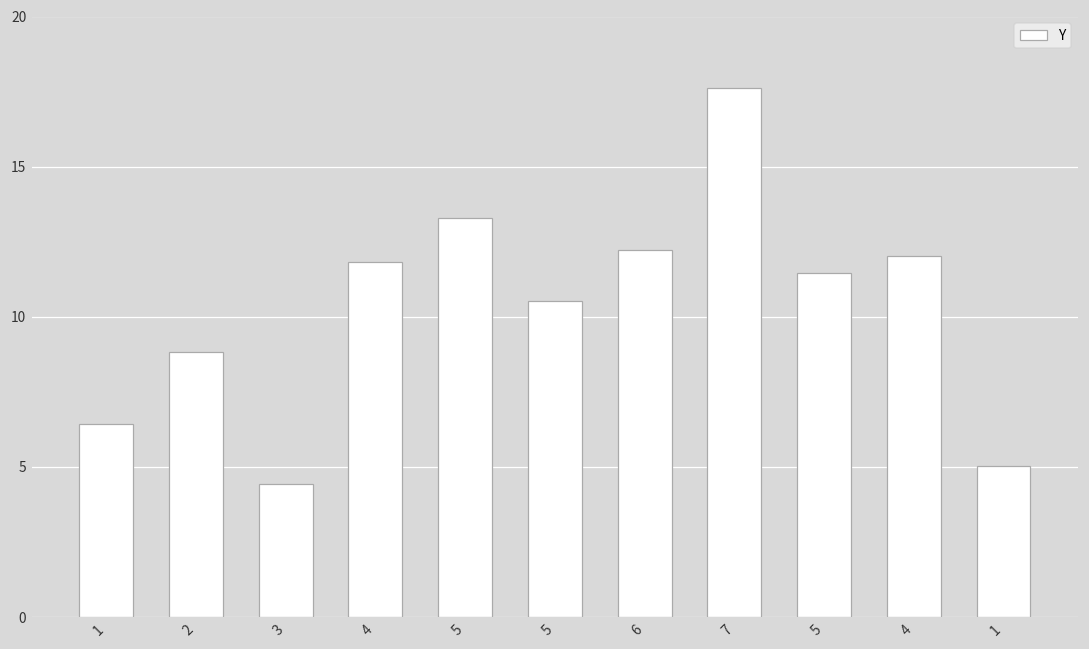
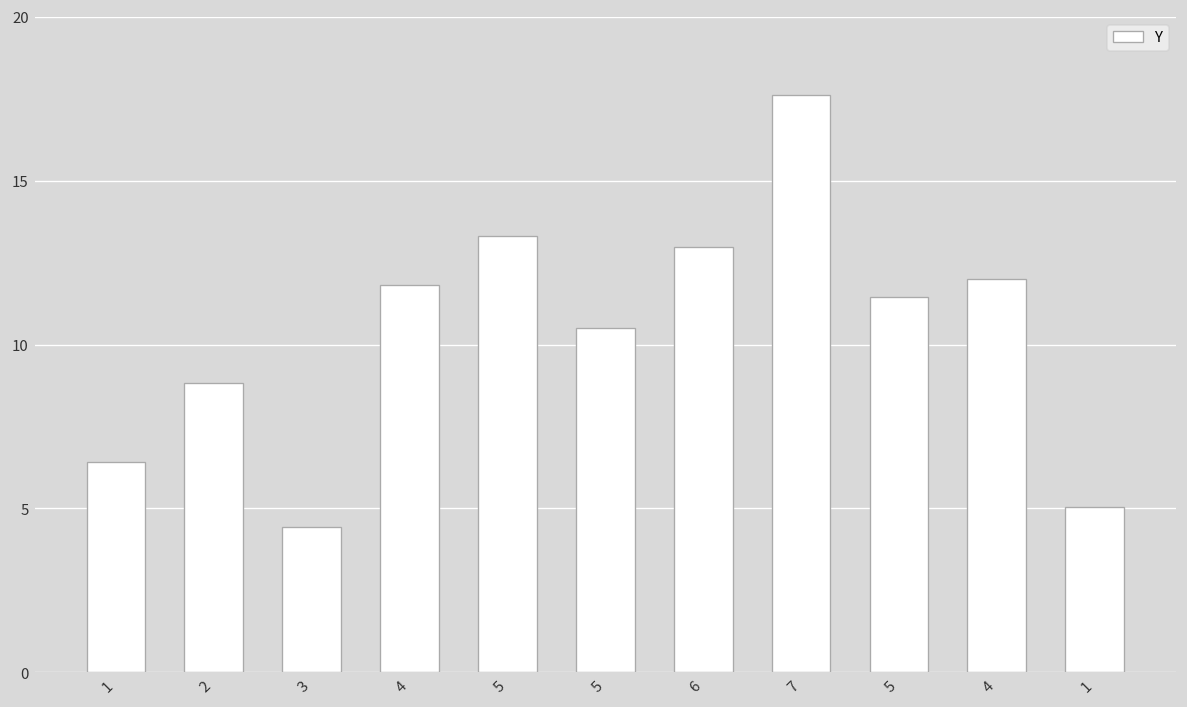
6: 12.2 -> 13.0
